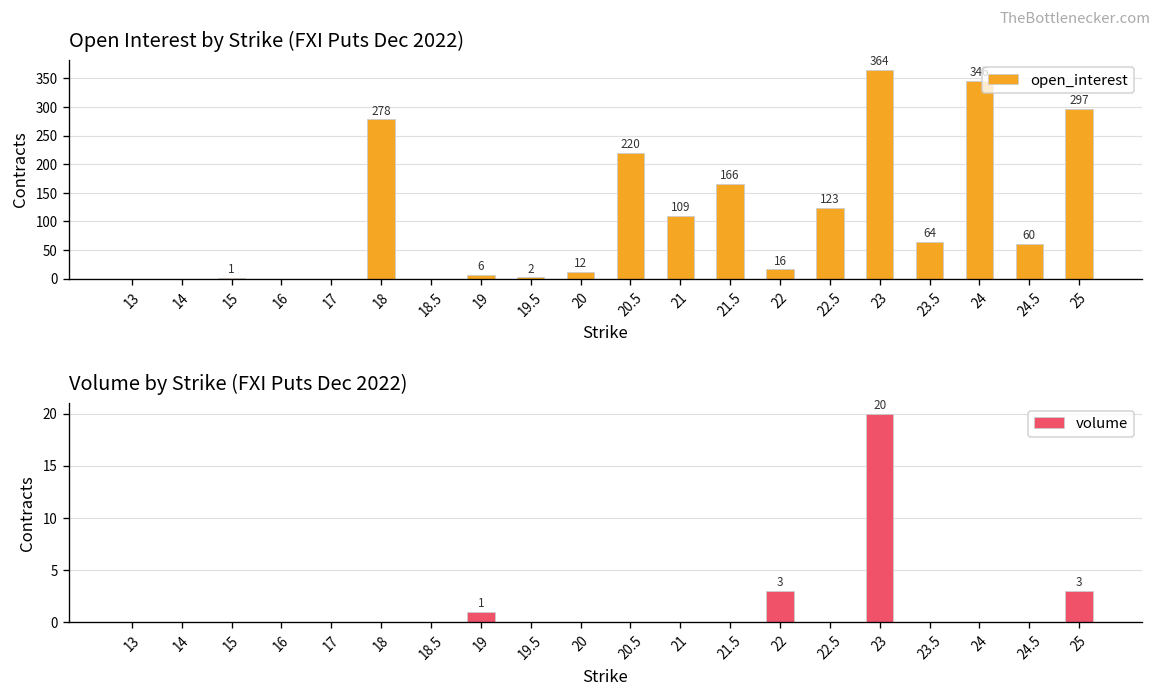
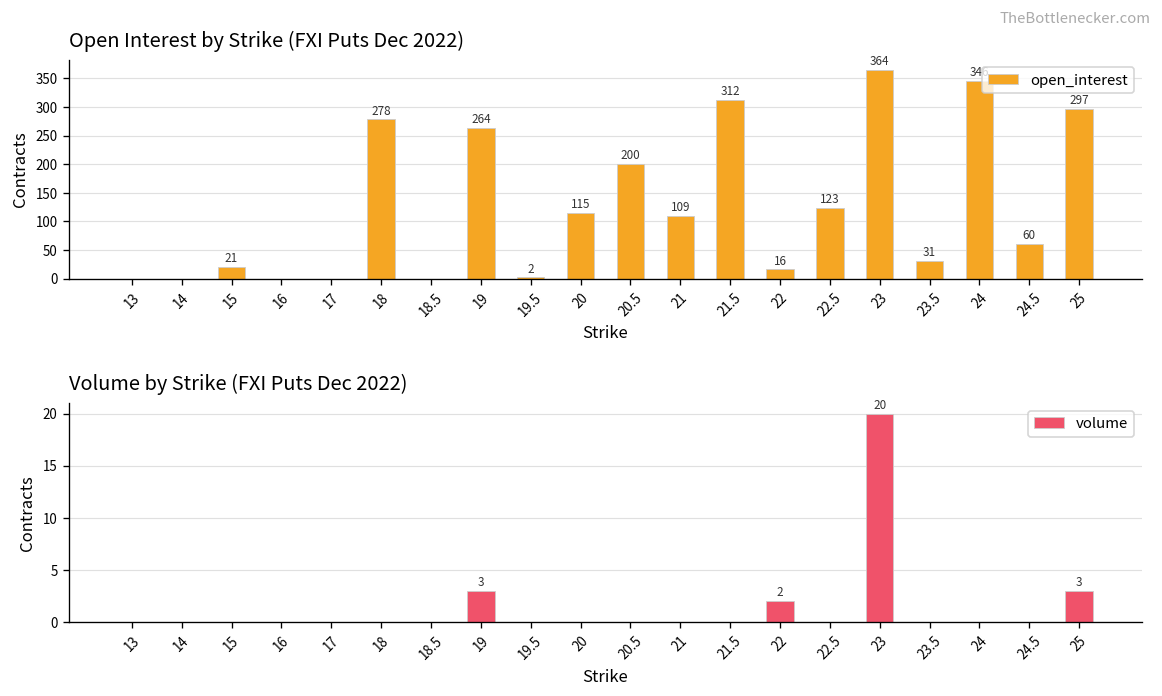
Open Interest by Strike (FXI Puts Dec 2022), 15: 1 -> 21
Open Interest by Strike (FXI Puts Dec 2022), 19: 6 -> 264
Open Interest by Strike (FXI Puts Dec 2022), 20: 12 -> 115
Open Interest by Strike (FXI Puts Dec 2022), 20.5: 220 -> 200
Open Interest by Strike (FXI Puts Dec 2022), 21.5: 166 -> 312
Open Interest by Strike (FXI Puts Dec 2022), 23.5: 64 -> 31
Volume by Strike (FXI Puts Dec 2022), 19: 1 -> 3
Volume by Strike (FXI Puts Dec 2022), 22: 3 -> 2
